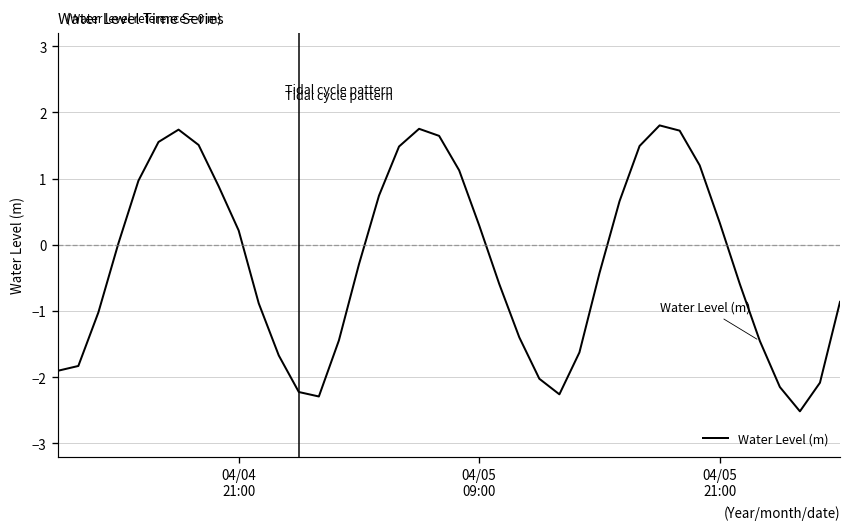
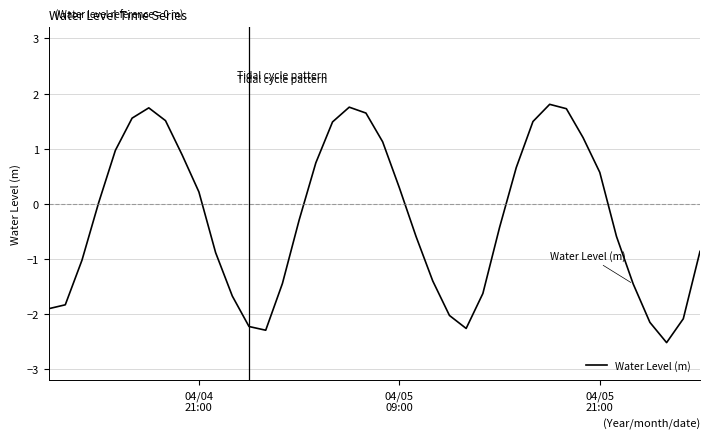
04/05 21:00: 0.3 -> 0.6
